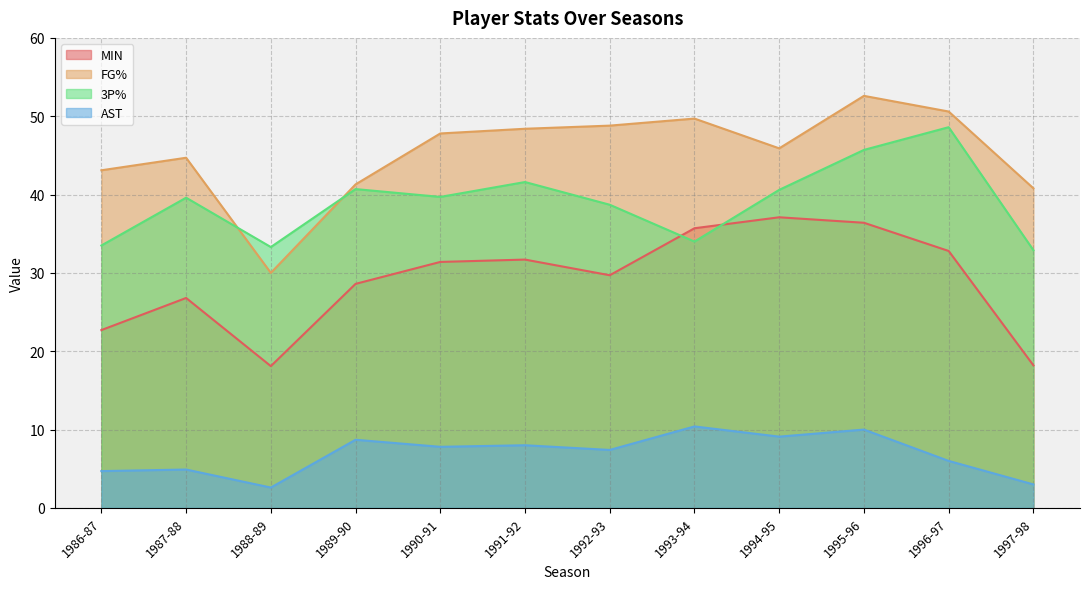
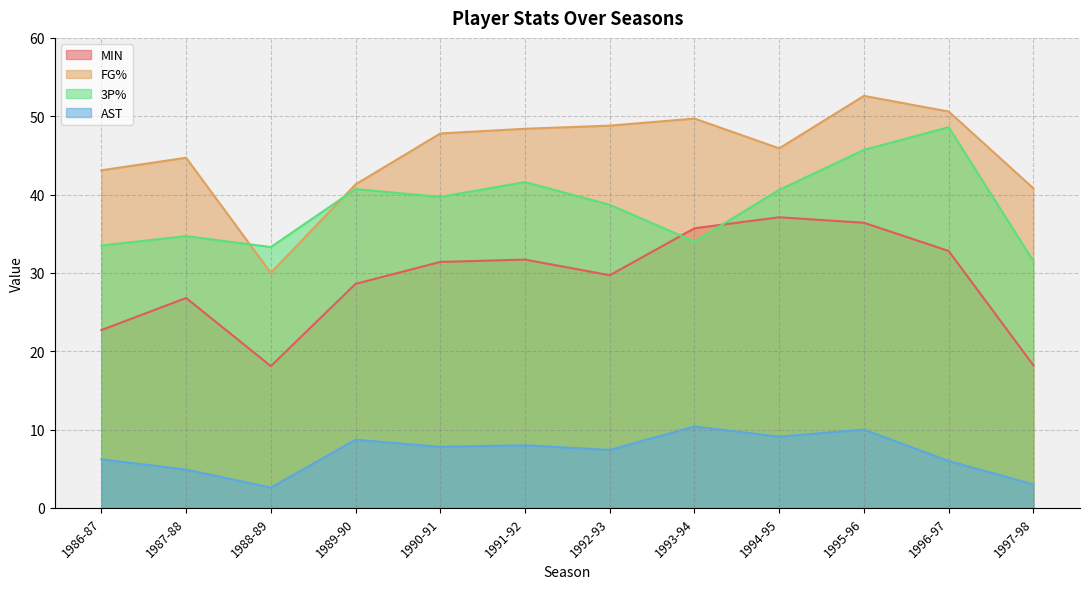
AST, 1986-87: 5 -> 6
3P%, 1987-88: 40 -> 35
3P%, 1997-98: 33 -> 32
